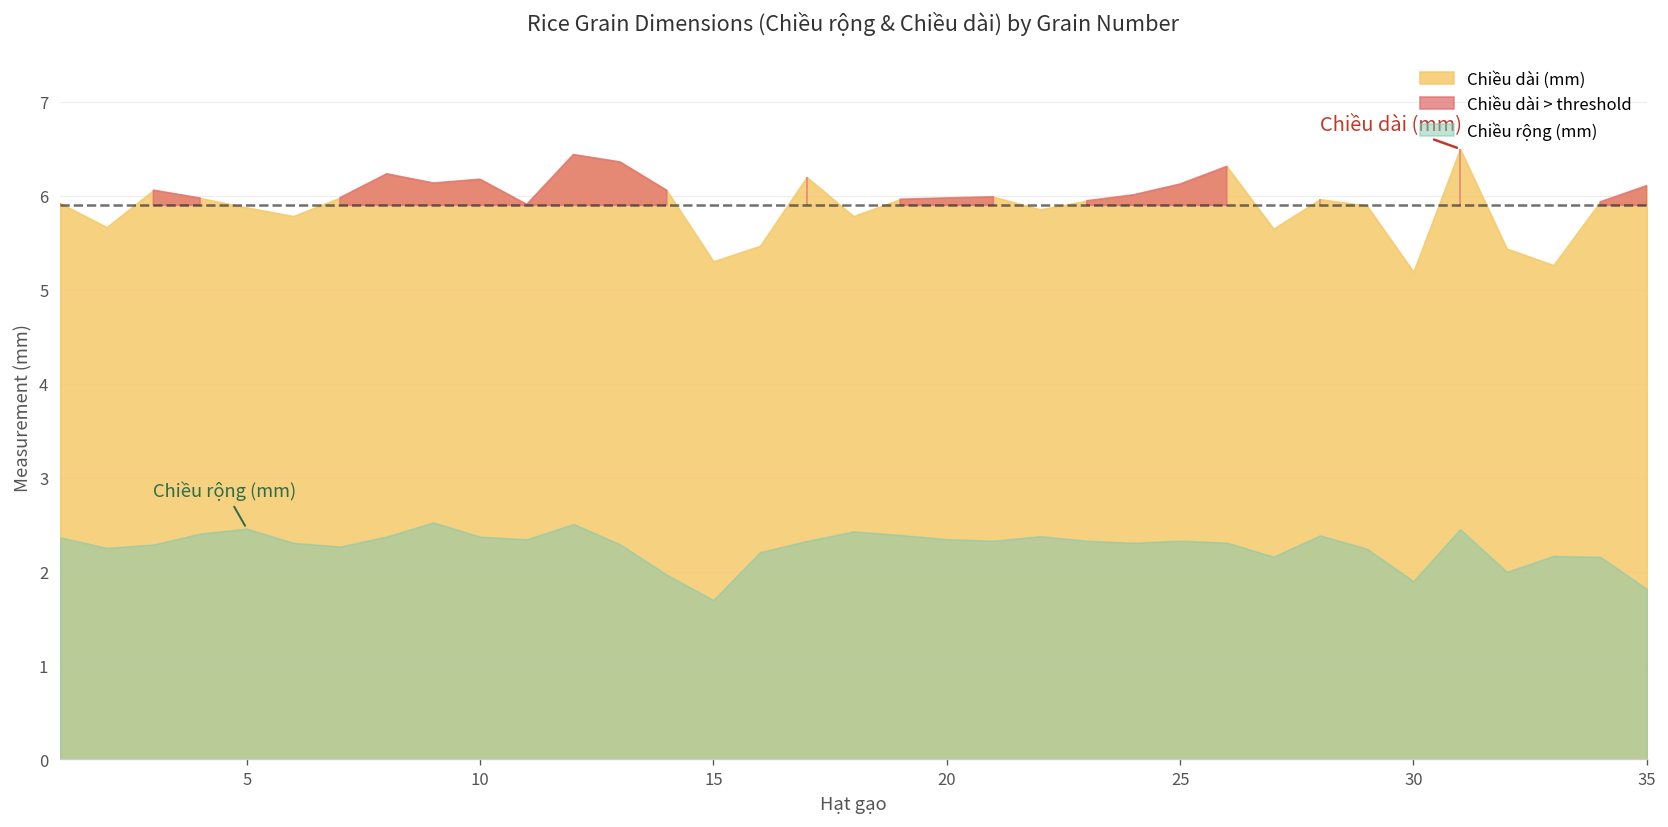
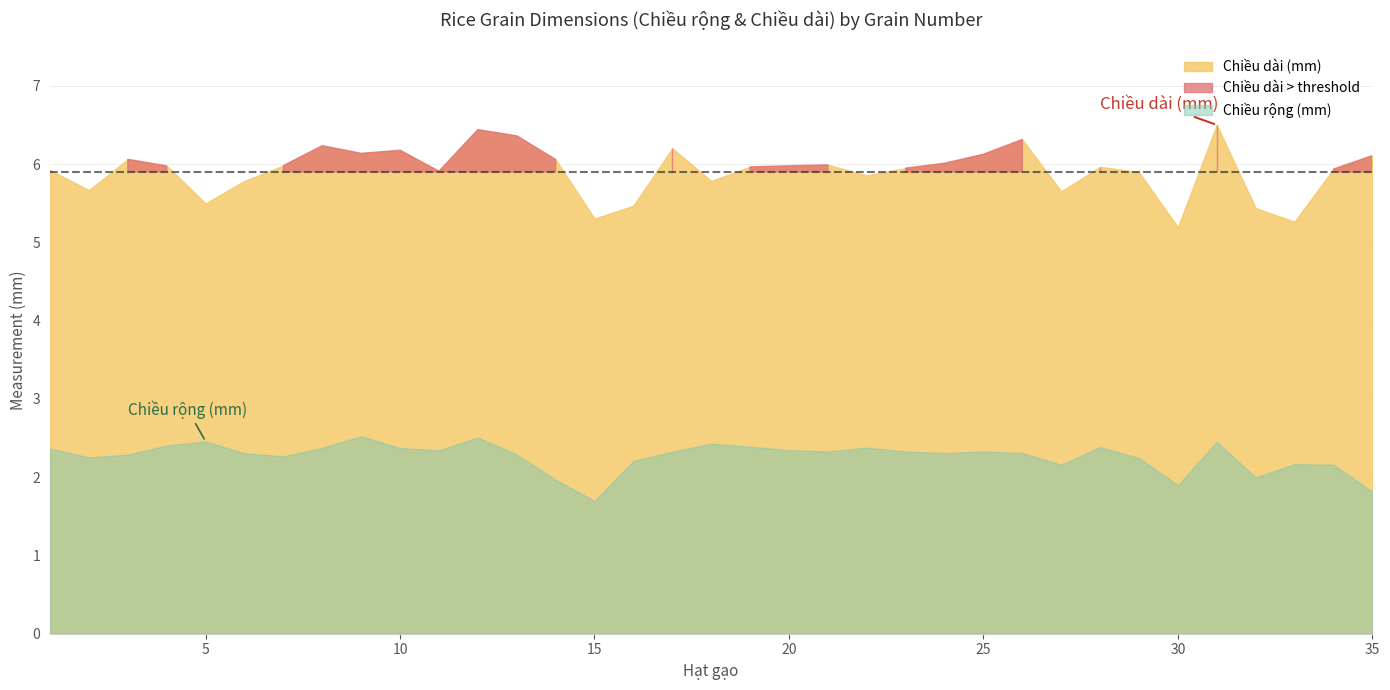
Chiều dài (mm), 5: 5.9 -> 5.5
